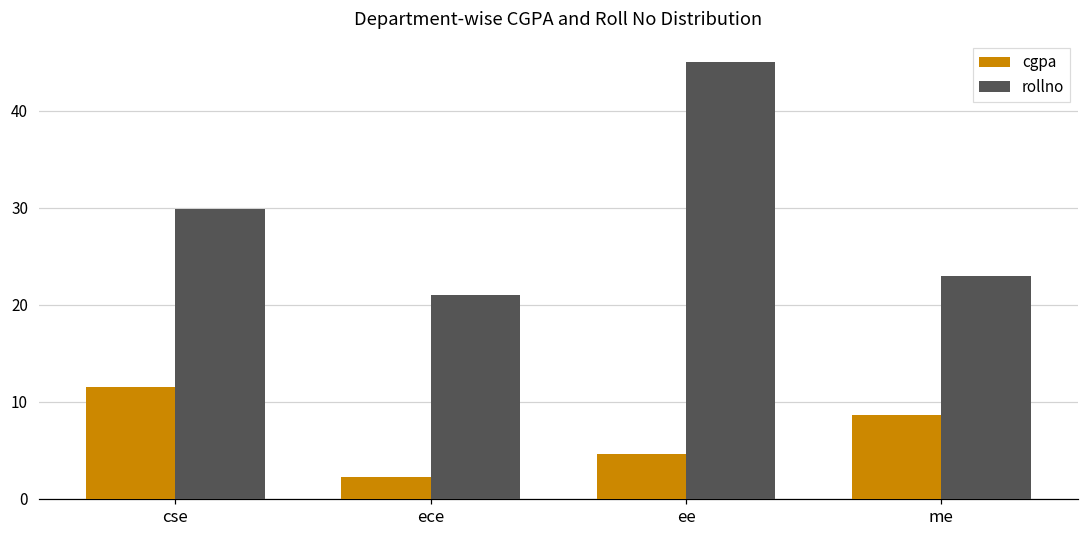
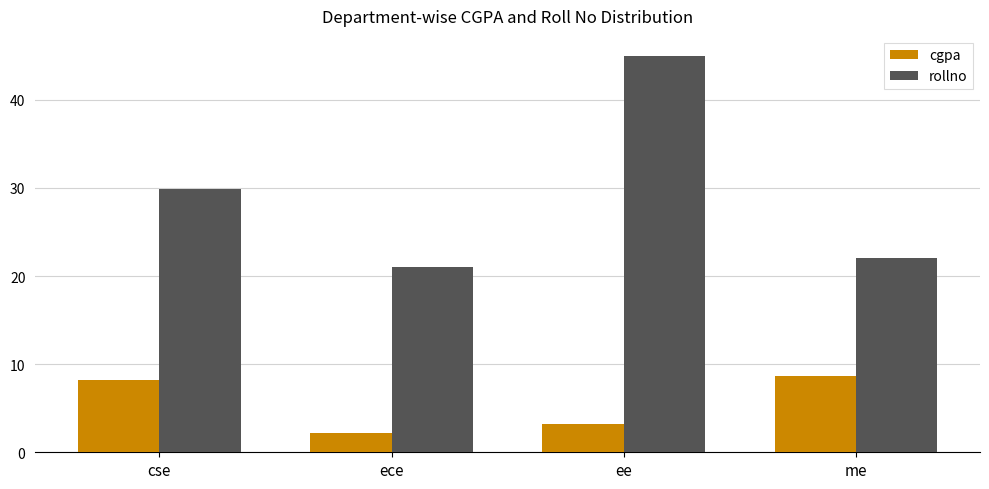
cgpa, cse: 12 -> 8
cgpa, ee: 5 -> 3
rollno, me: 23 -> 22
